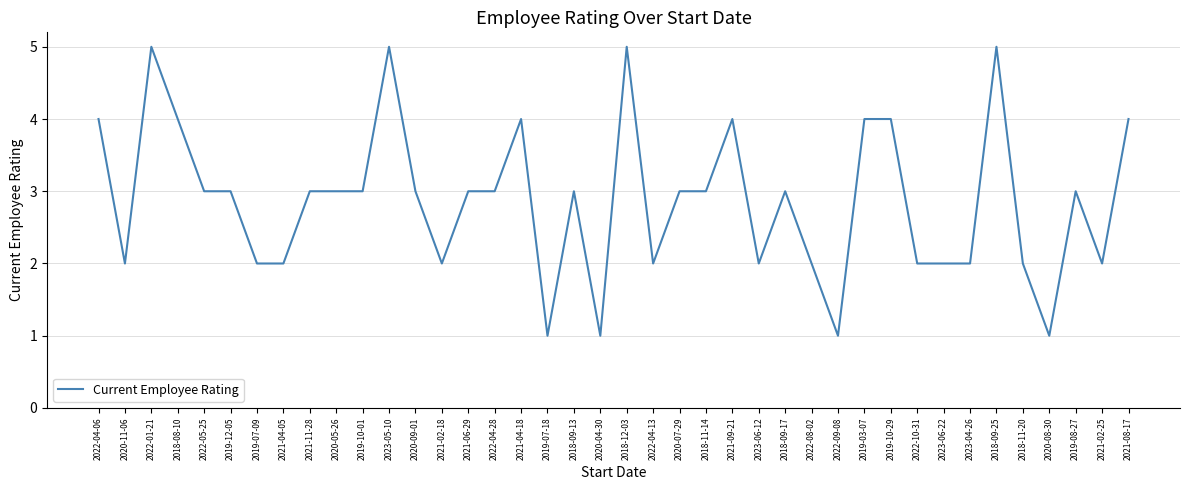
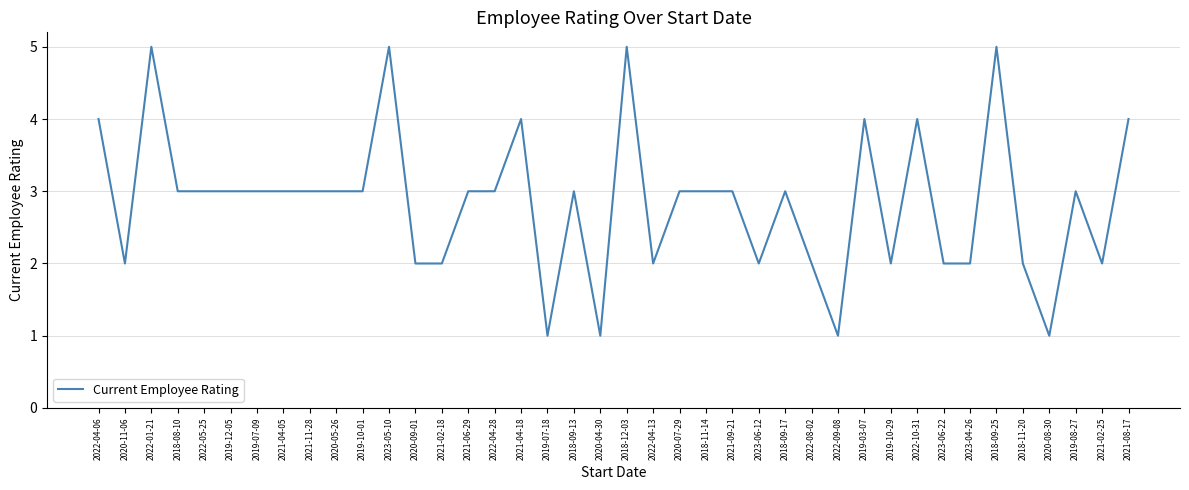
2018-08-10: 4 -> 3
2019-07-09: 2 -> 3
2021-04-05: 2 -> 3
2020-09-01: 3 -> 2
2021-09-21: 4 -> 3
2019-10-29: 4 -> 2
2022-10-31: 2 -> 4
